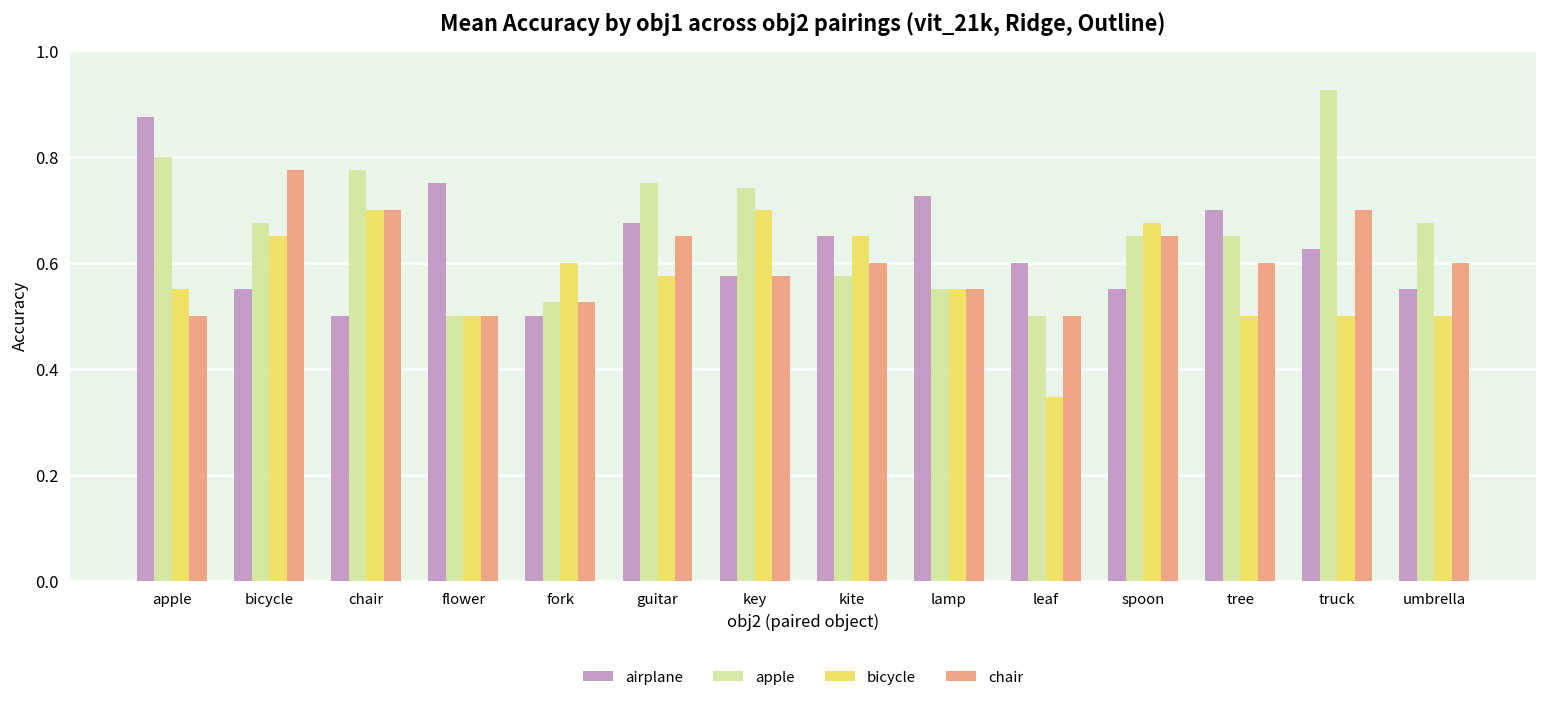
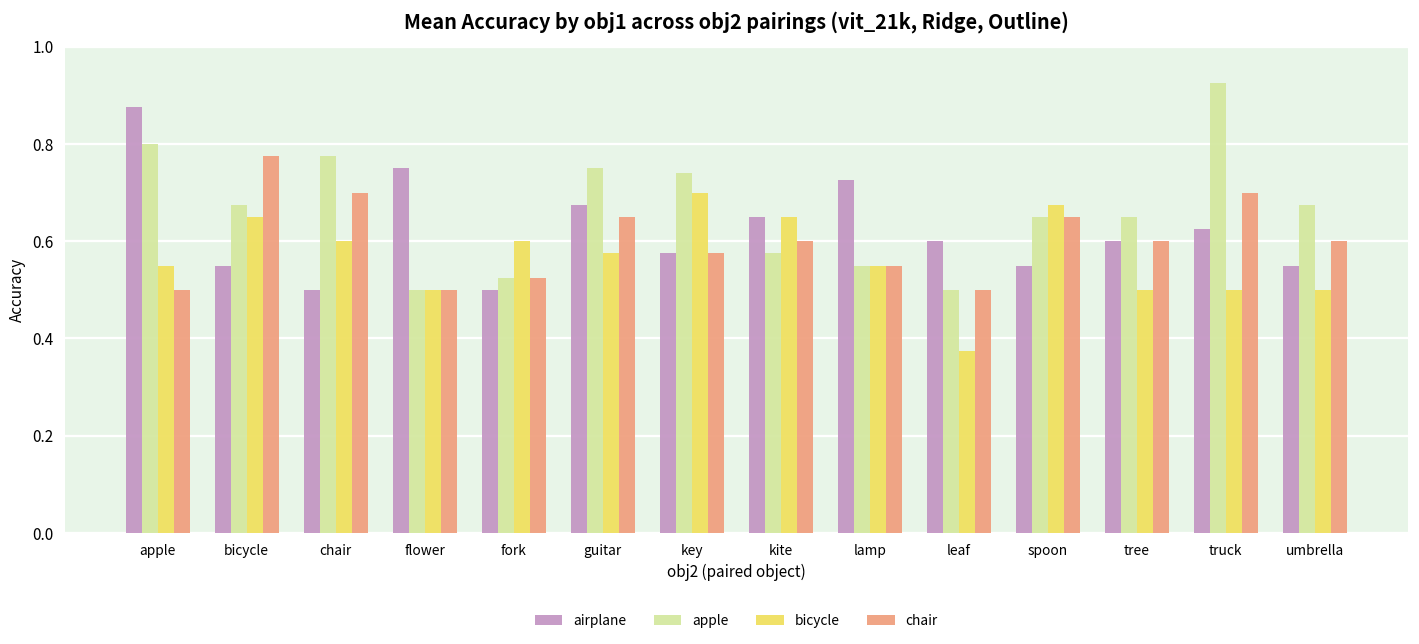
bicycle, chair: 0.7 -> 0.6
bicycle, leaf: 0.35 -> 0.38
airplane, tree: 0.7 -> 0.6
